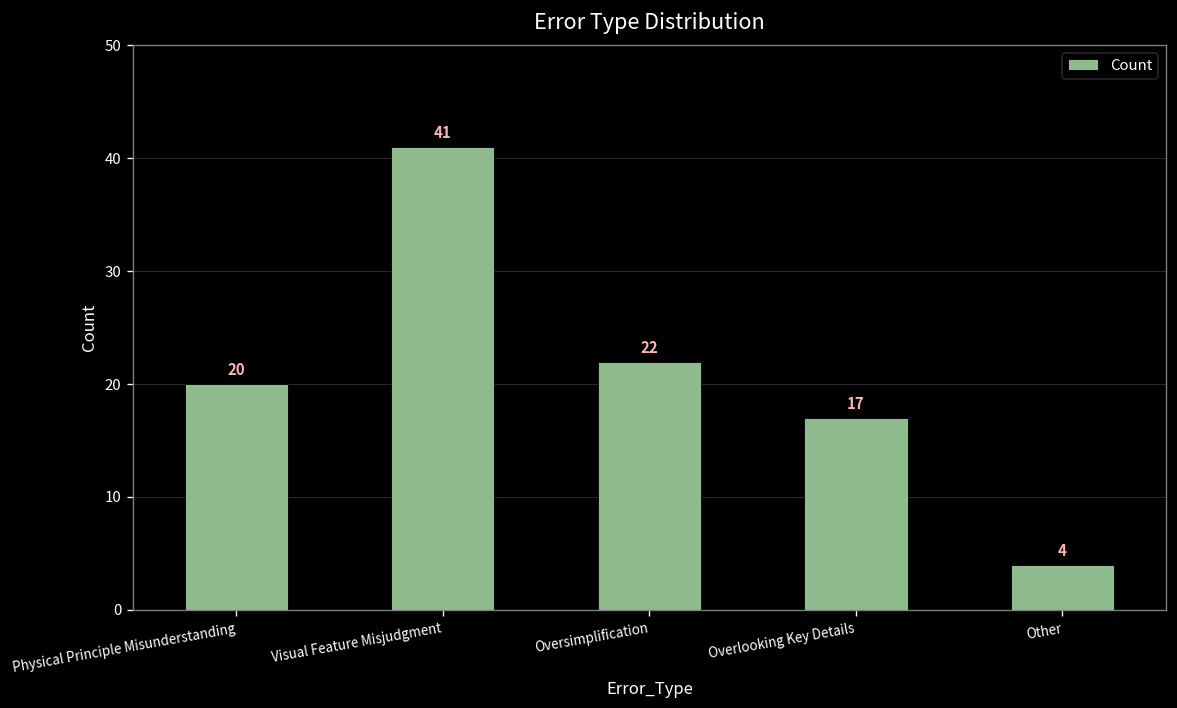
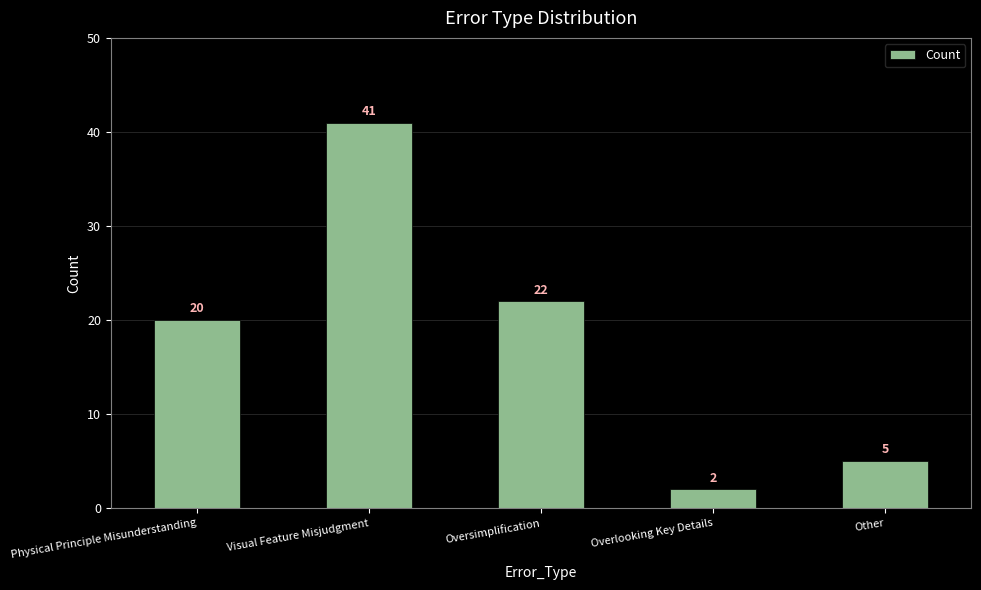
Overlooking Key Details: 17 -> 2
Other: 4 -> 5
